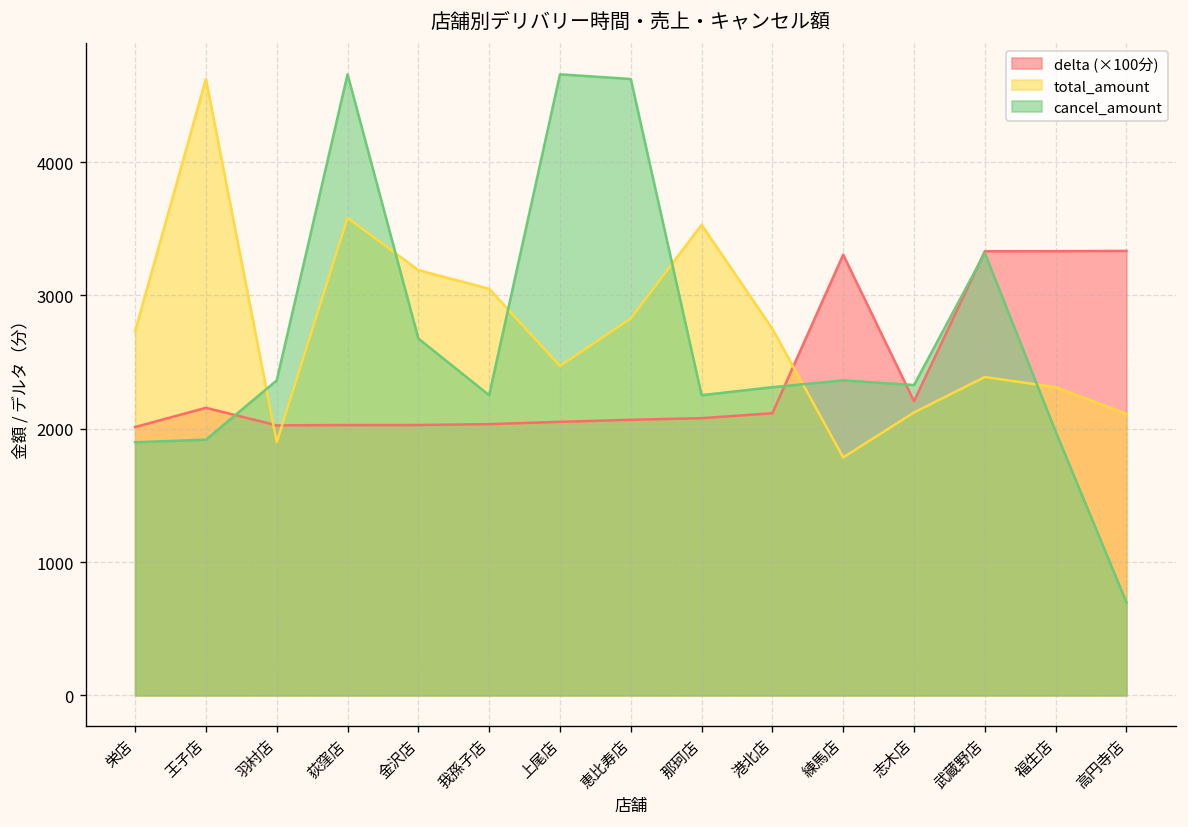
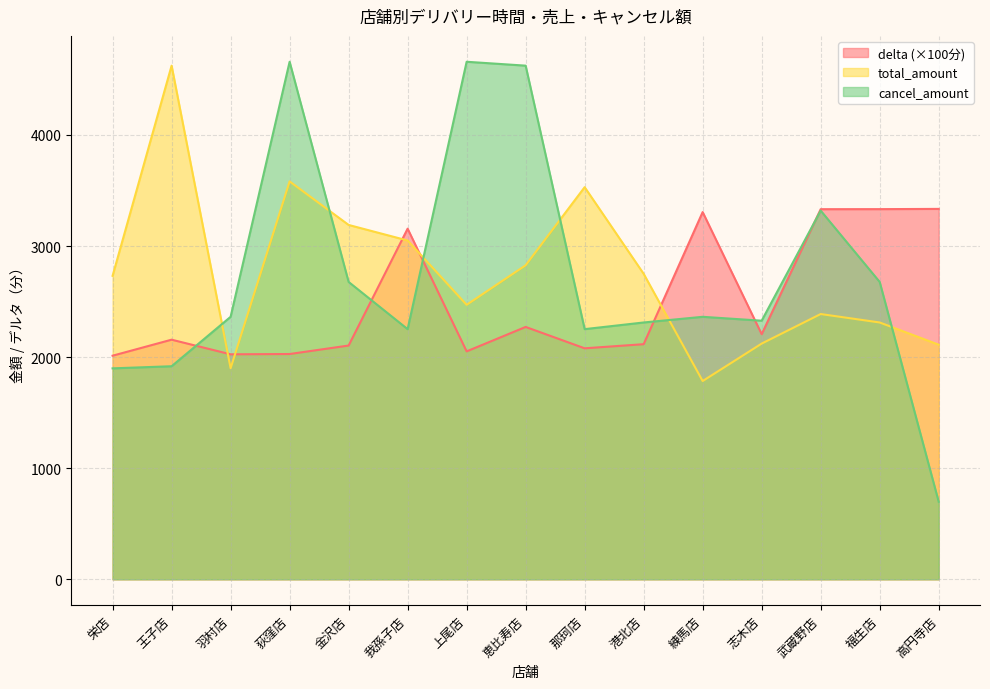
delta (×100分), 金沢店: 2030 -> 2100
delta (×100分), 我孫子店: 2030 -> 3160
delta (×100分), 恵比寿店: 2070 -> 2270
cancel_amount, 福生店: 1980 -> 2680
